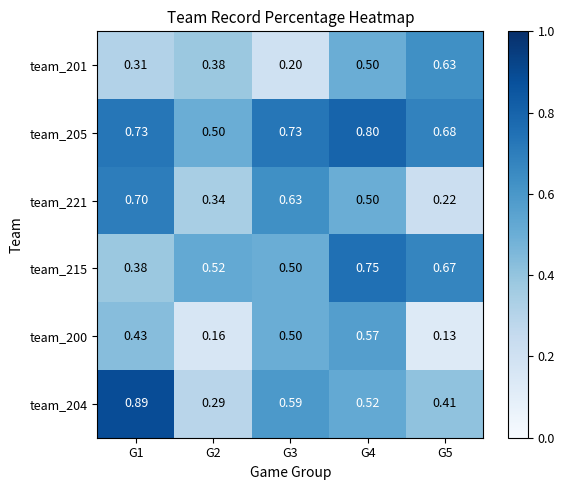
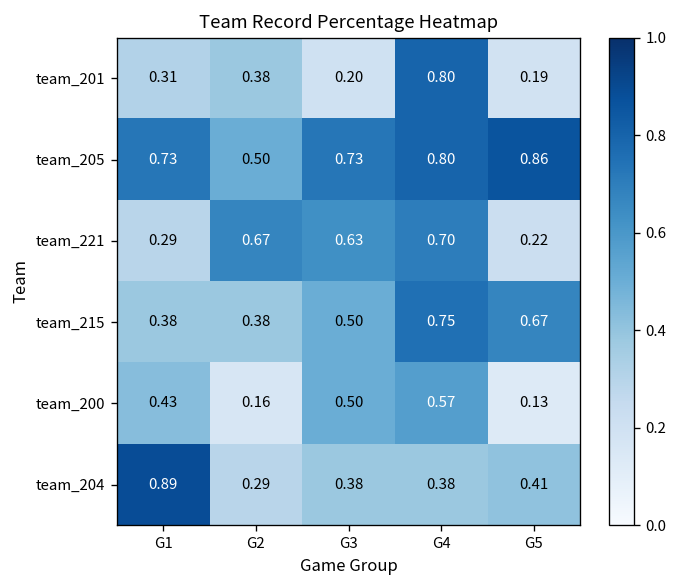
team_201, G4: 0.50 -> 0.80
team_201, G5: 0.63 -> 0.19
team_205, G5: 0.68 -> 0.86
team_221, G1: 0.70 -> 0.29
team_221, G2: 0.34 -> 0.67
team_221, G4: 0.50 -> 0.70
team_215, G2: 0.52 -> 0.38
team_204, G3: 0.59 -> 0.38
team_204, G4: 0.52 -> 0.38
